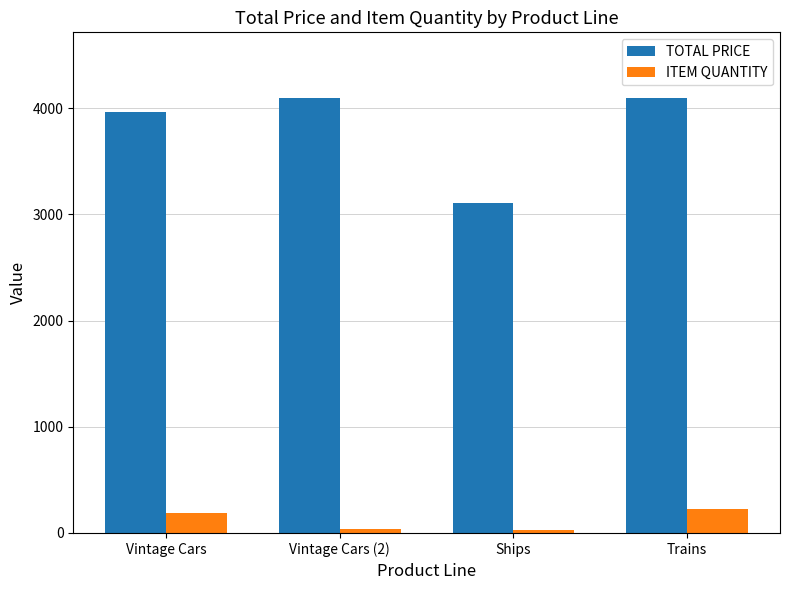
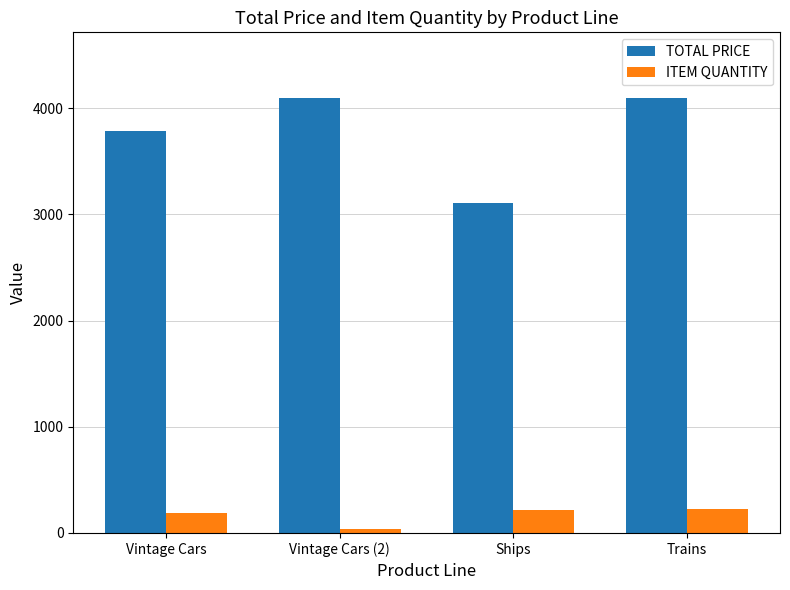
TOTAL PRICE, Vintage Cars: 3960 -> 3780
ITEM QUANTITY, Ships: 30 -> 210
